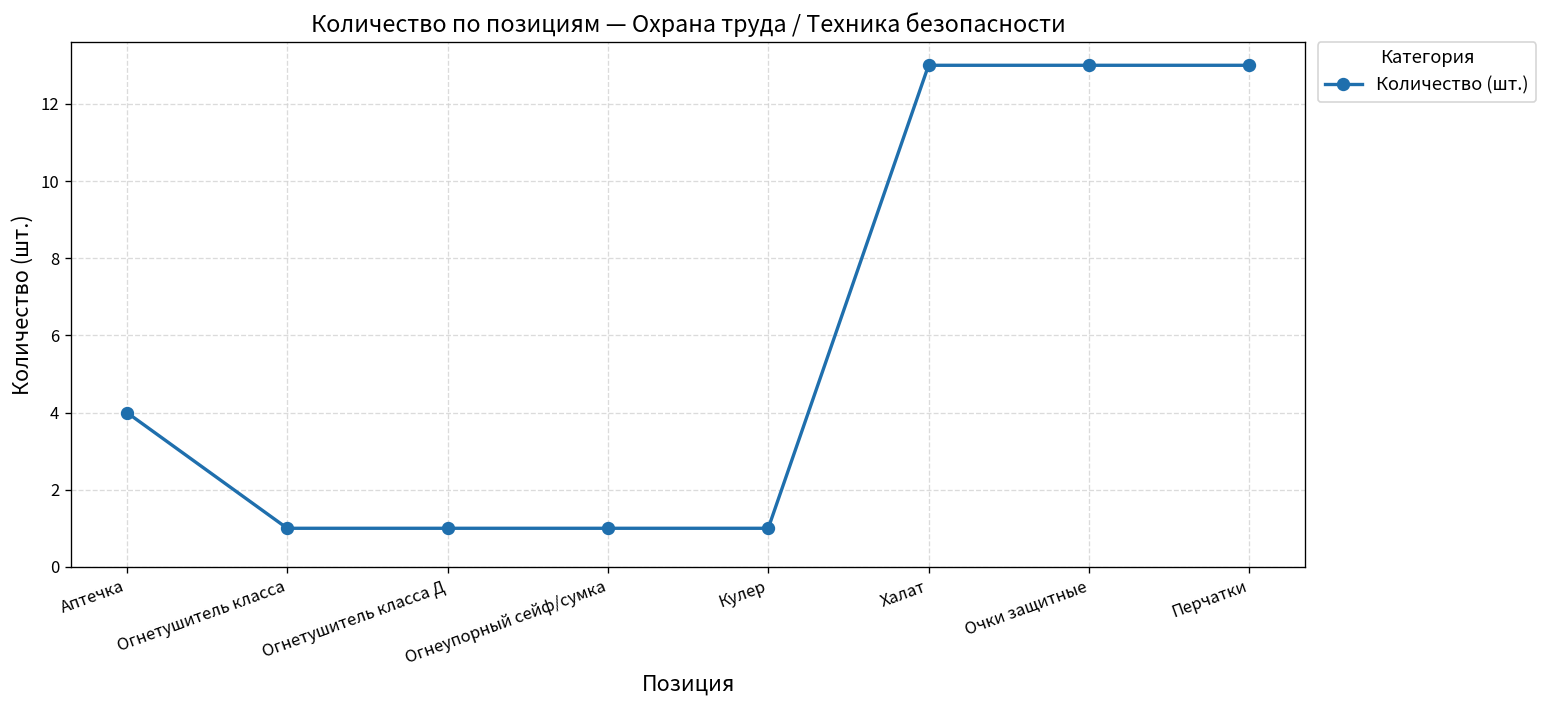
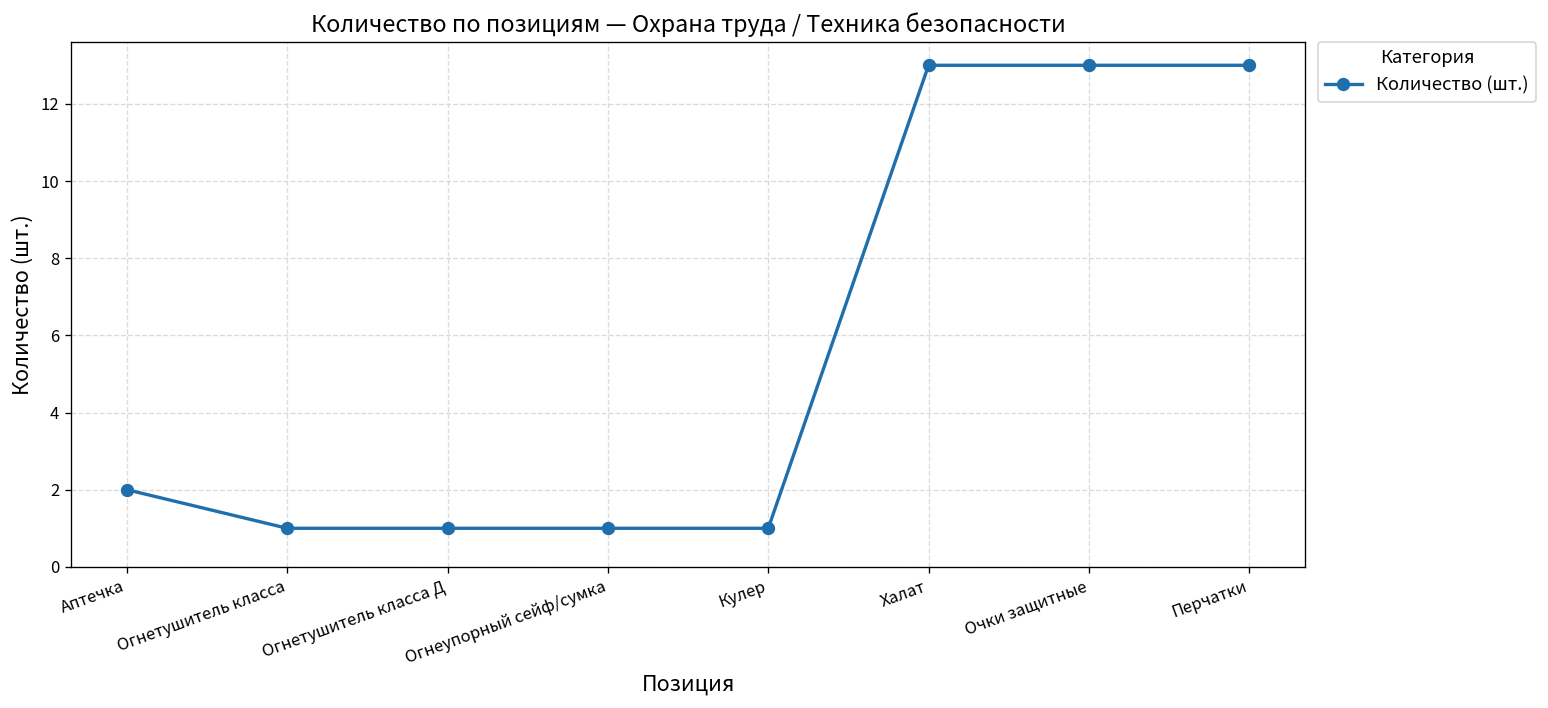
Аптечка: 4 -> 2
